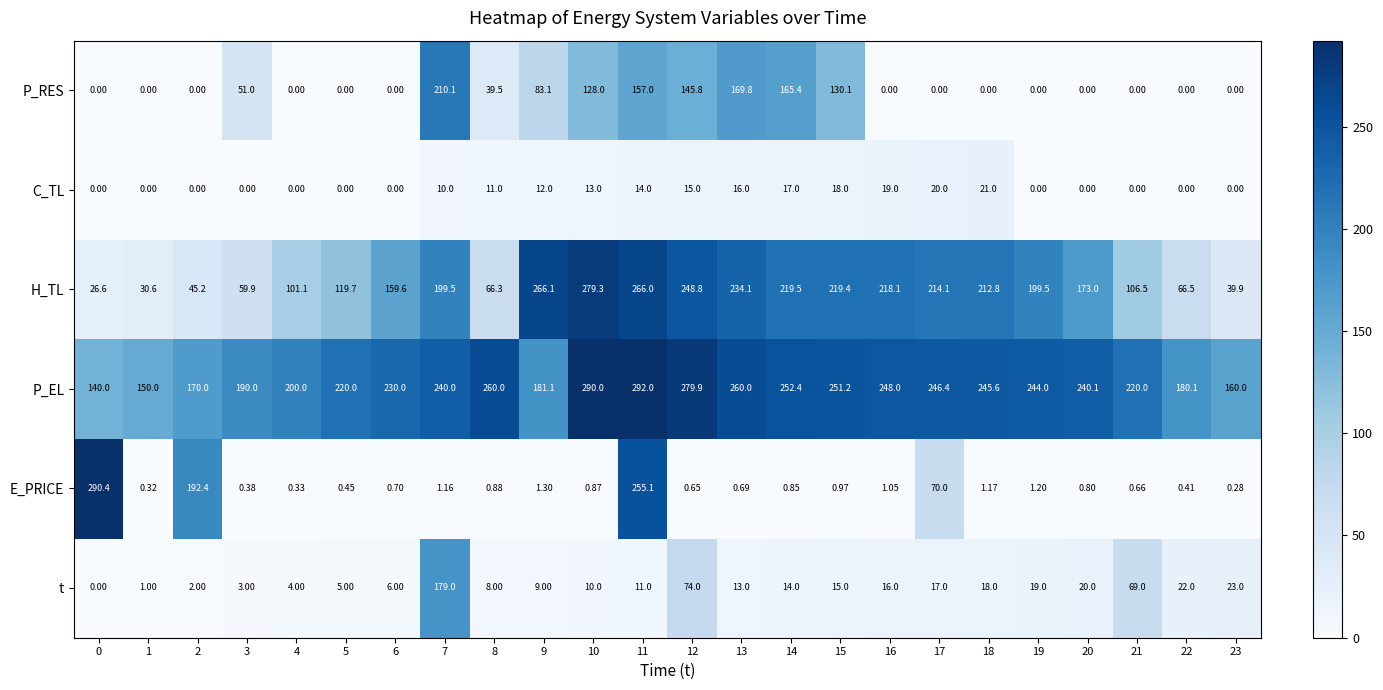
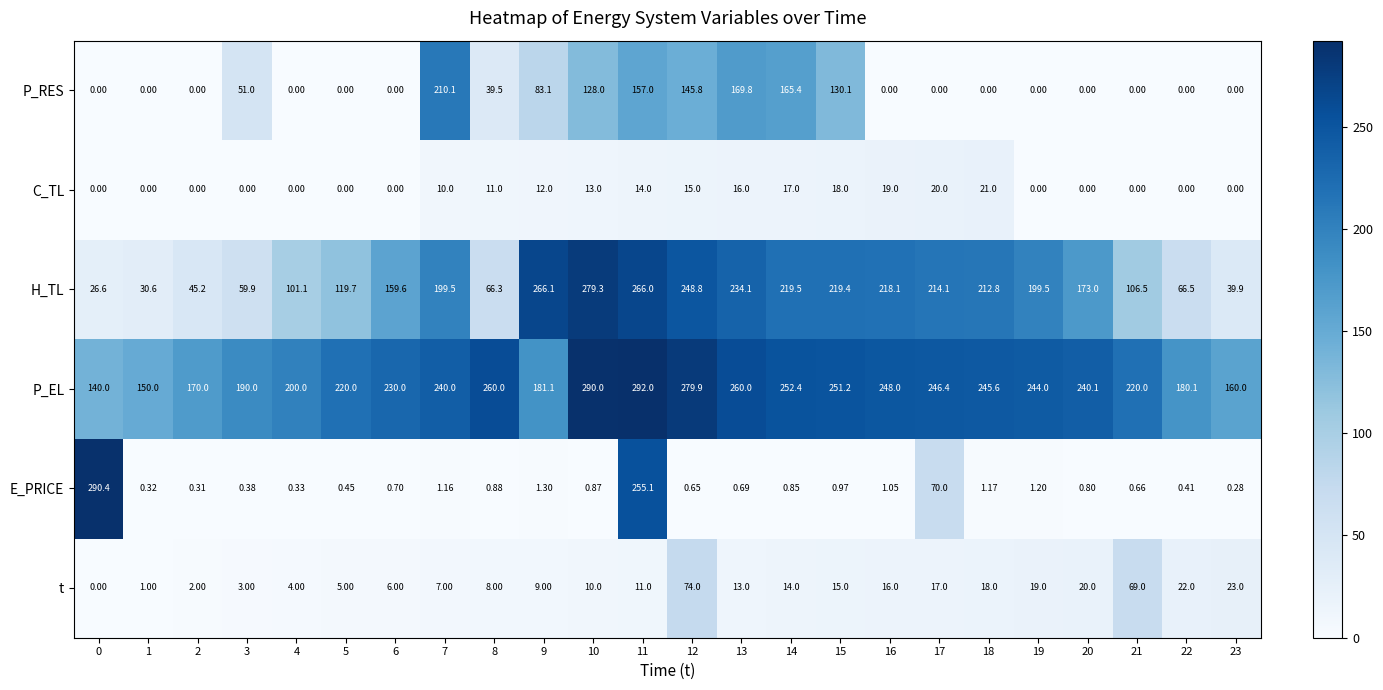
E_PRICE, 2: 192.4 -> 0.31
t, 7: 179.0 -> 7.00
